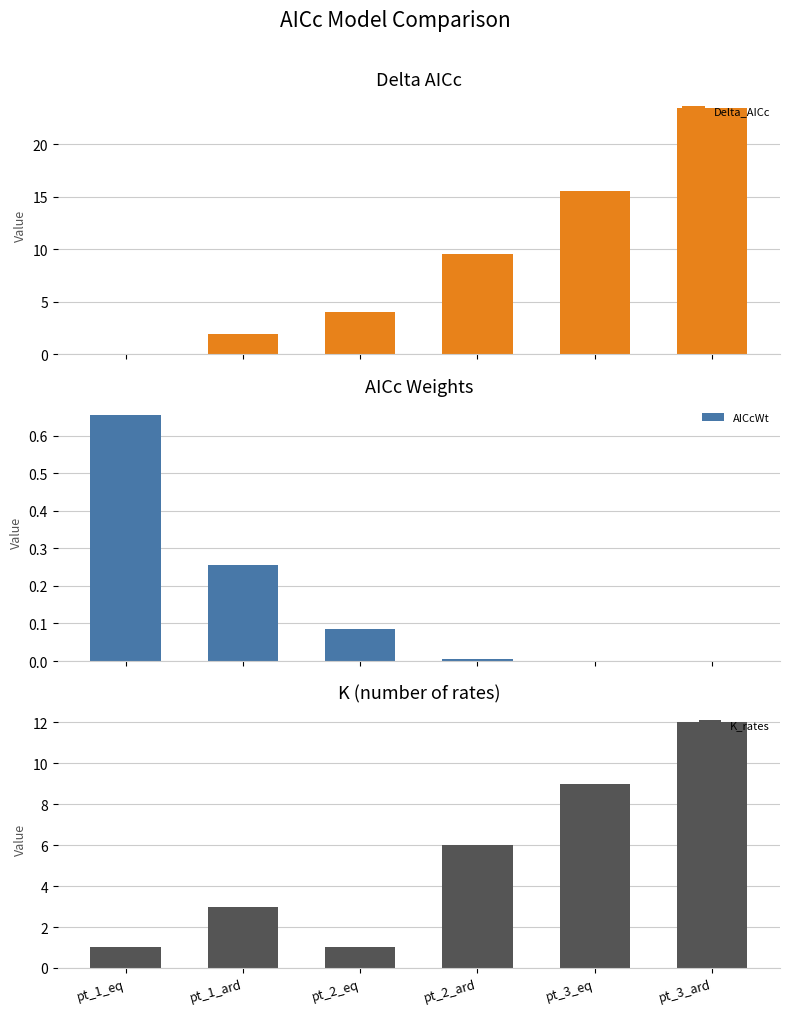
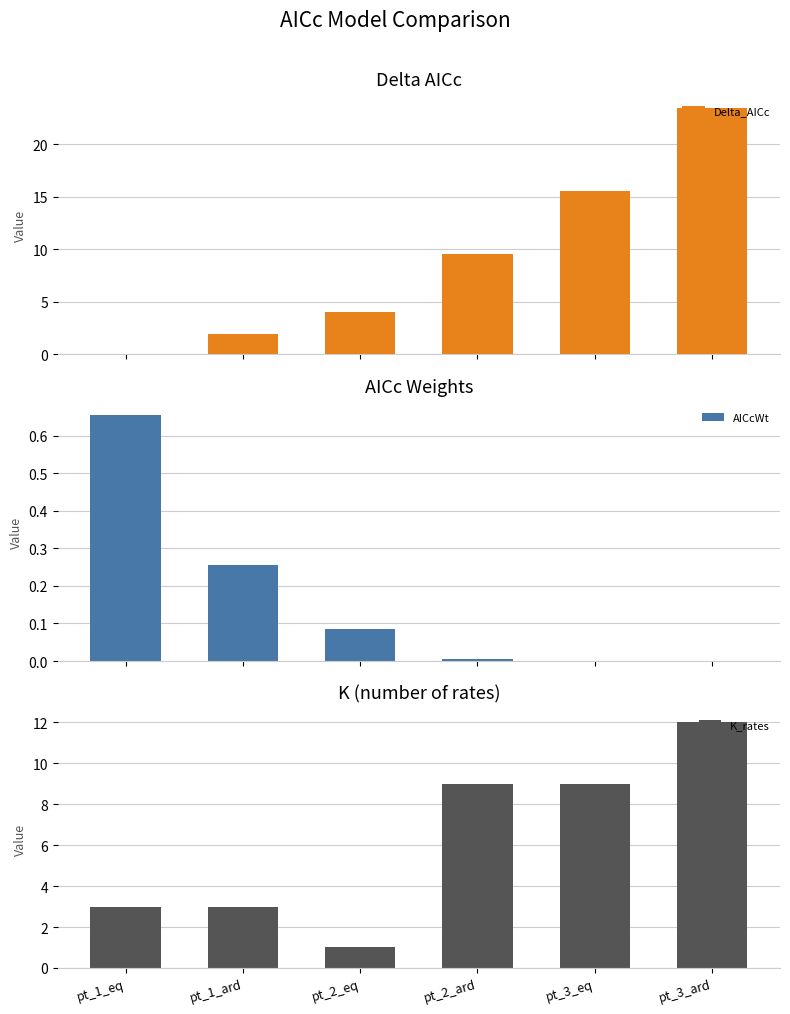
K (number of rates), pt_1_eq: 1 -> 3
K (number of rates), pt_2_ard: 6 -> 9
